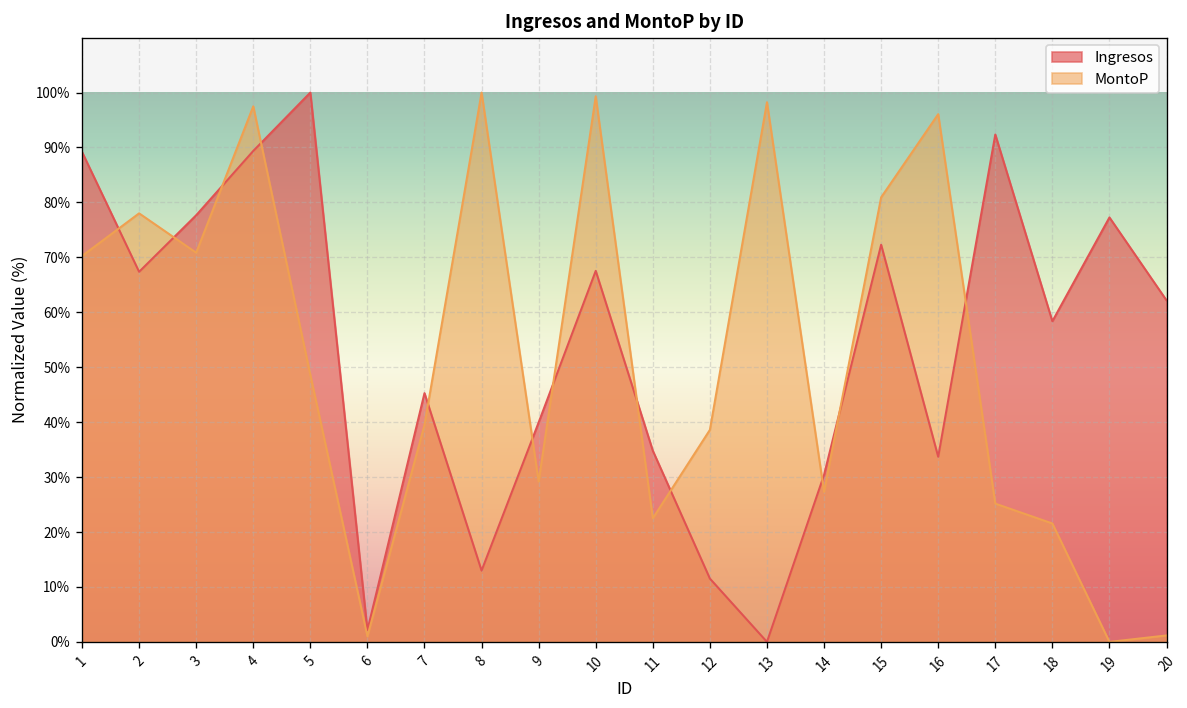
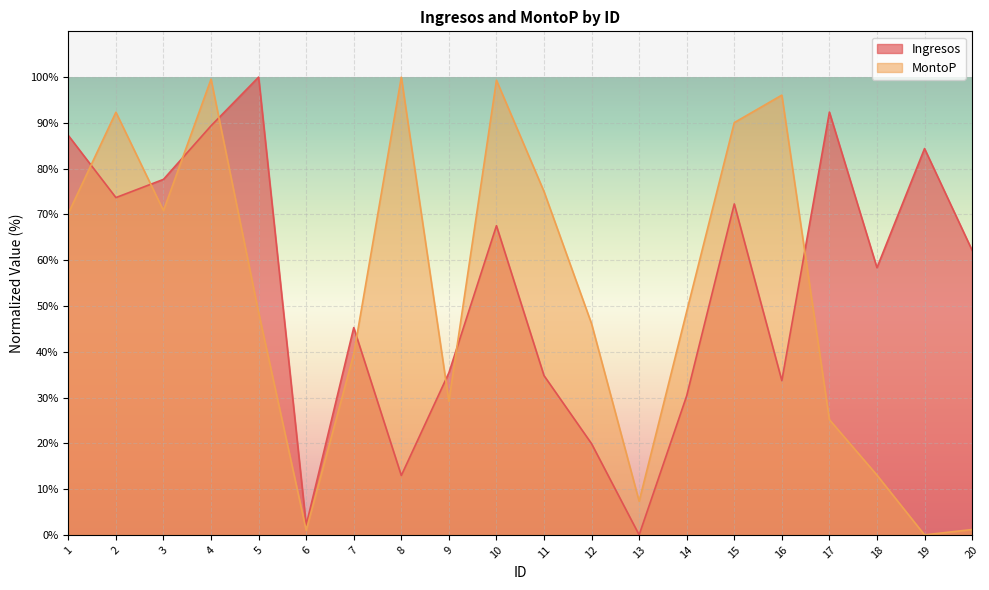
Ingresos, 1: 89% -> 87%
Ingresos, 2: 67% -> 74%
MontoP, 2: 78% -> 92%
MontoP, 4: 97% -> 100%
Ingresos, 9: 40% -> 35%
MontoP, 11: 22% -> 75%
Ingresos, 12: 12% -> 20%
MontoP, 12: 39% -> 46%
MontoP, 13: 98% -> 7%
MontoP, 14: 27% -> 49%
MontoP, 15: 81% -> 90%
MontoP, 18: 22% -> 13%
Ingresos, 19: 77% -> 84%
